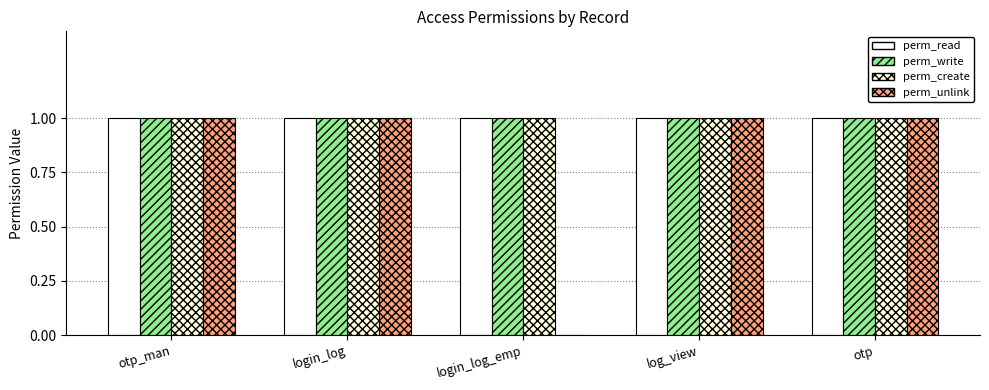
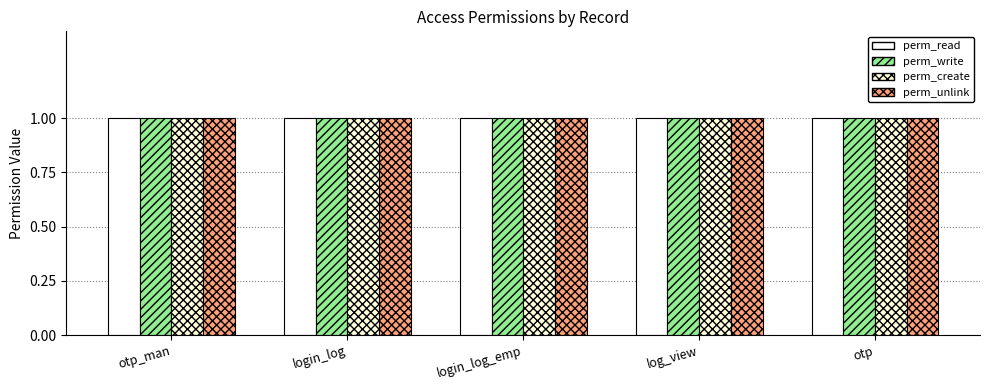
perm_unlink, login_log_emp: 0 -> 1
